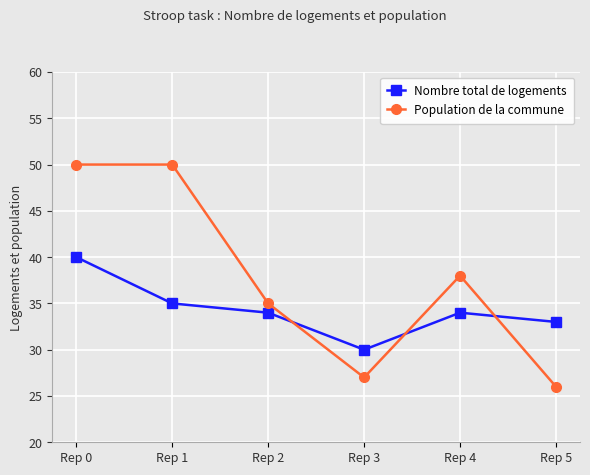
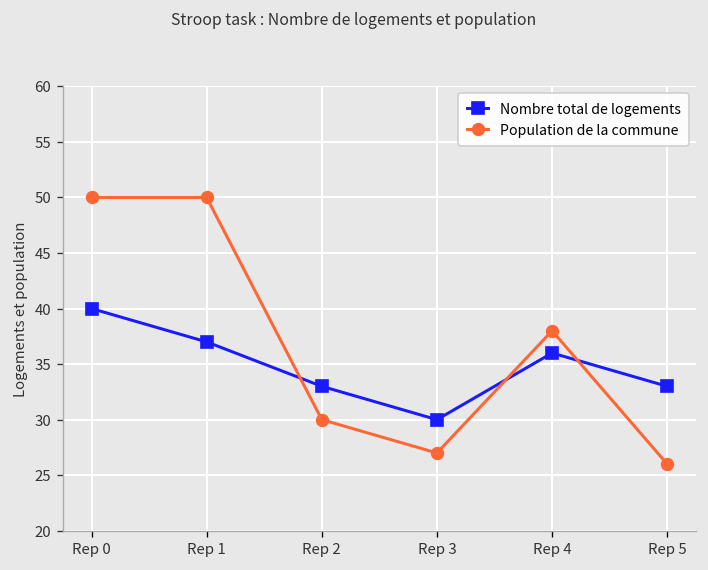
Nombre total de logements, Rep 1: 35 -> 37
Nombre total de logements, Rep 2: 34 -> 33
Population de la commune, Rep 2: 35 -> 30
Nombre total de logements, Rep 4: 34 -> 36
